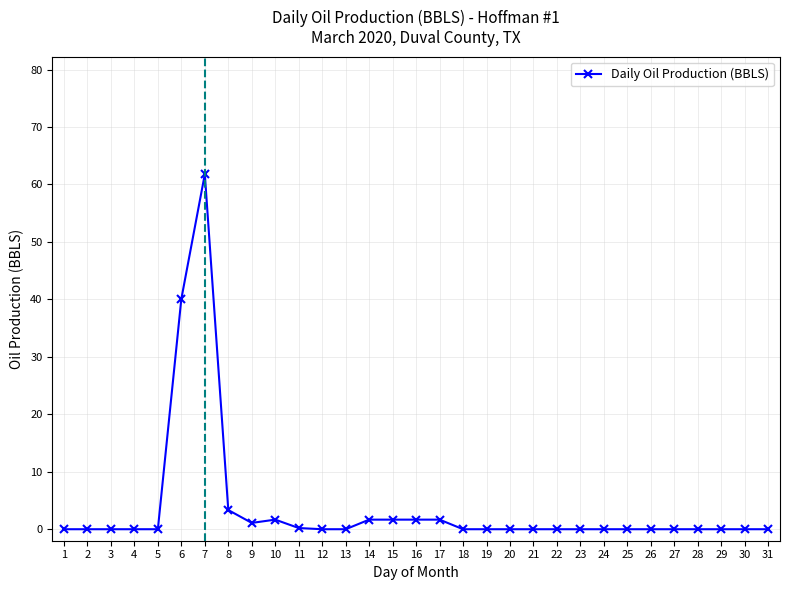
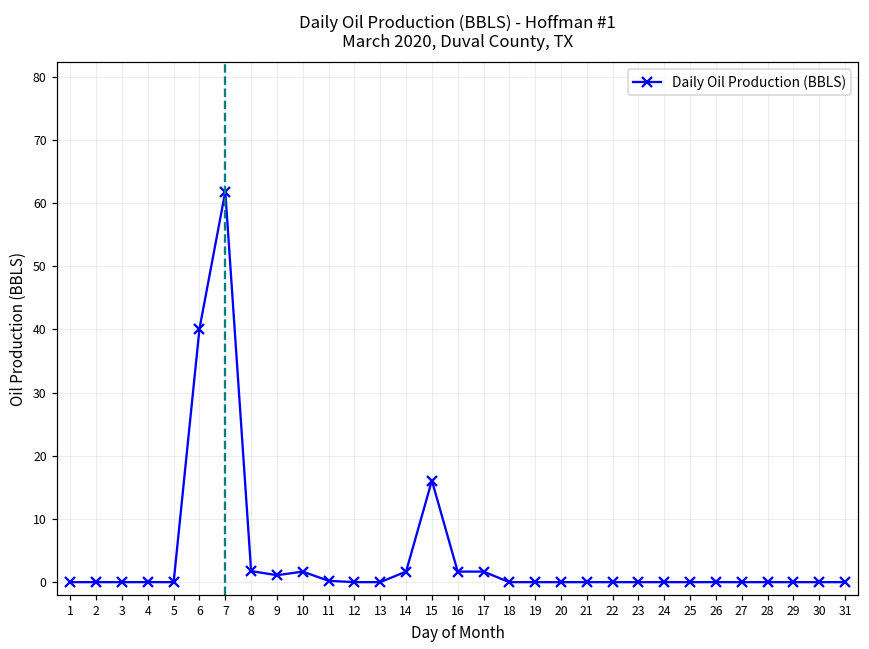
8: 3 -> 2
15: 2 -> 16
